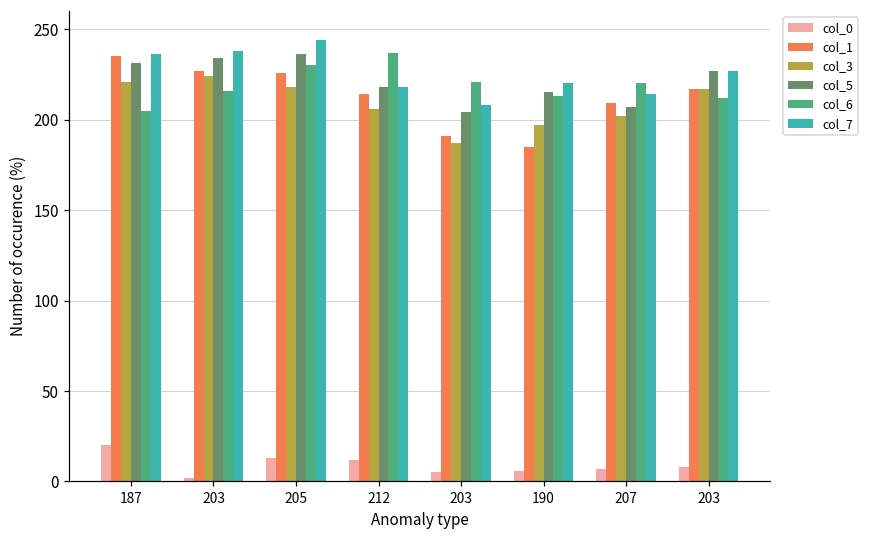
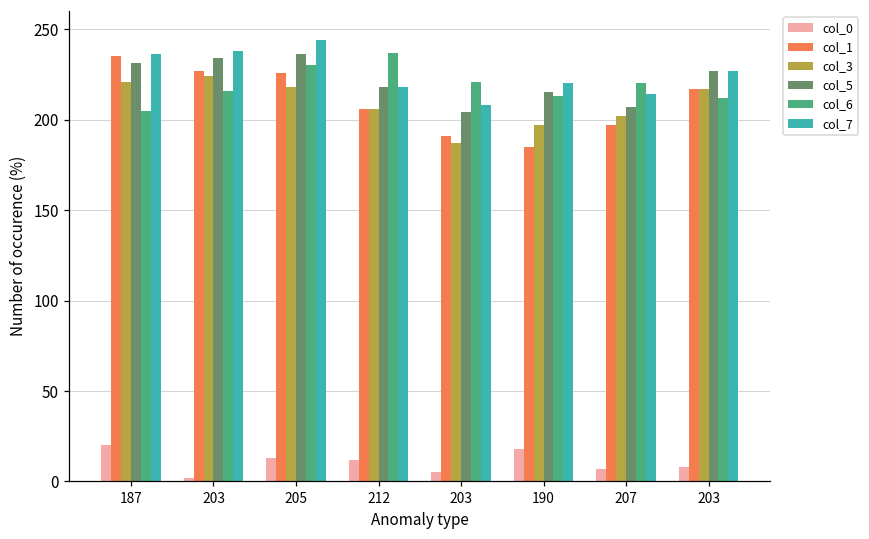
col_1, 212: 214 -> 206
col_0, 190: 6 -> 18
col_1, 207: 209 -> 197
